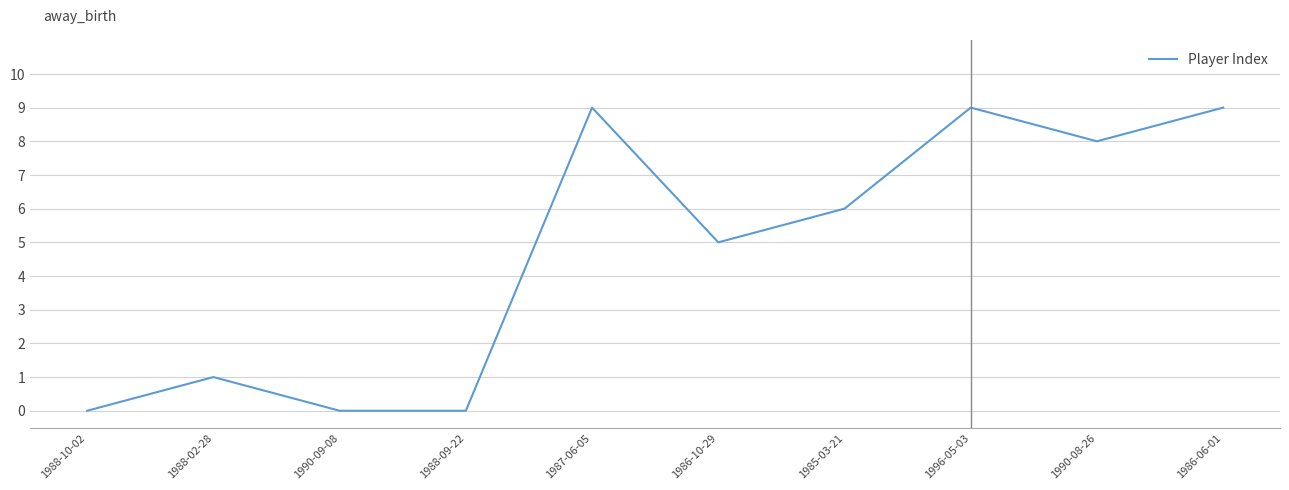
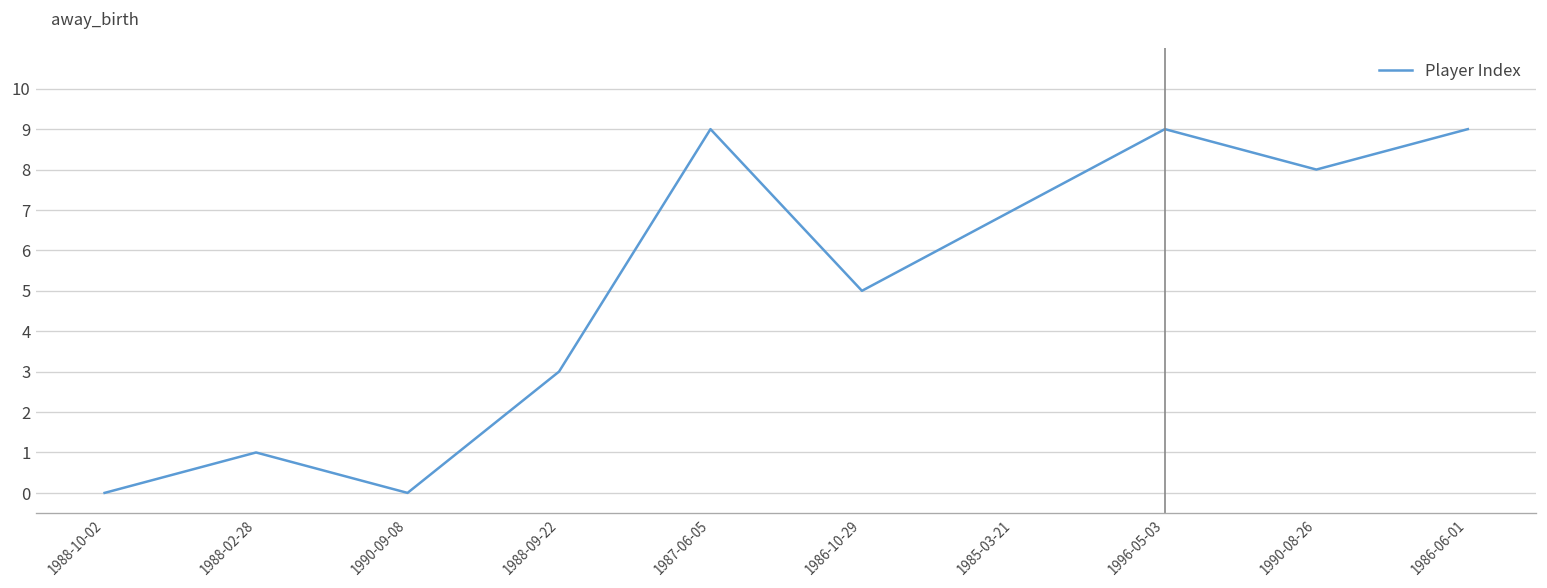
1988-09-22: 0 -> 3
1985-03-21: 6 -> 7
